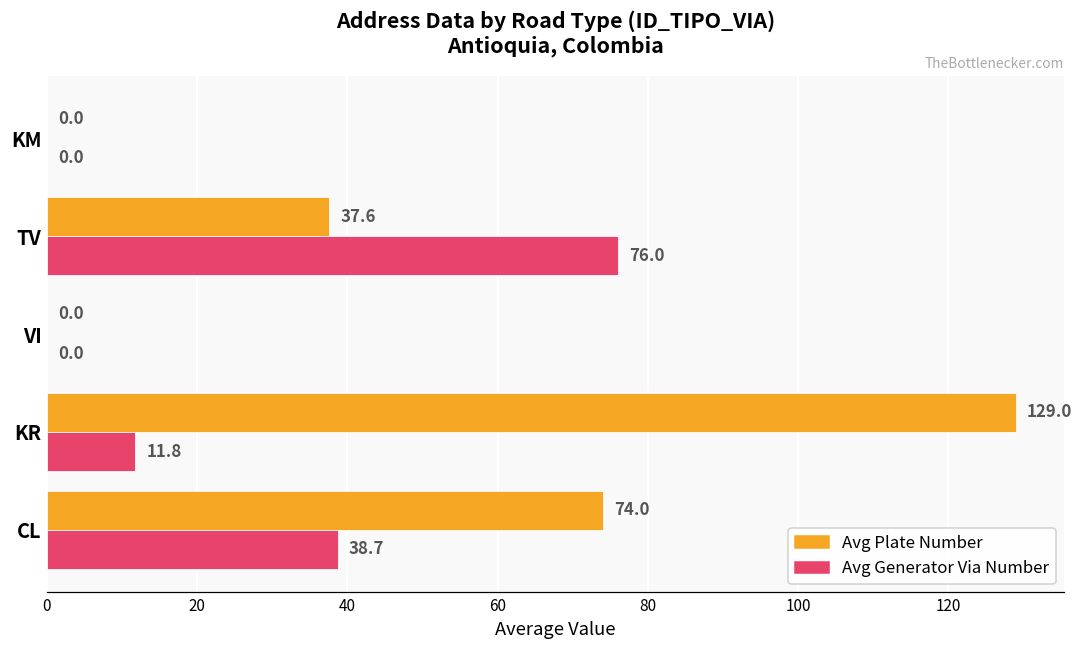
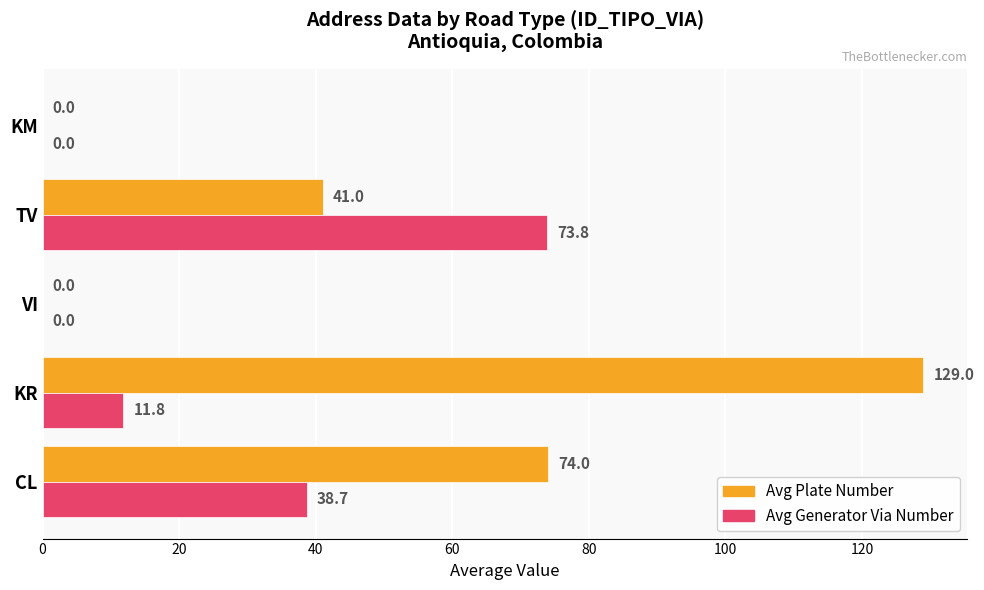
Avg Plate Number, TV: 37.6 -> 41.0
Avg Generator Via Number, TV: 76.0 -> 73.8
